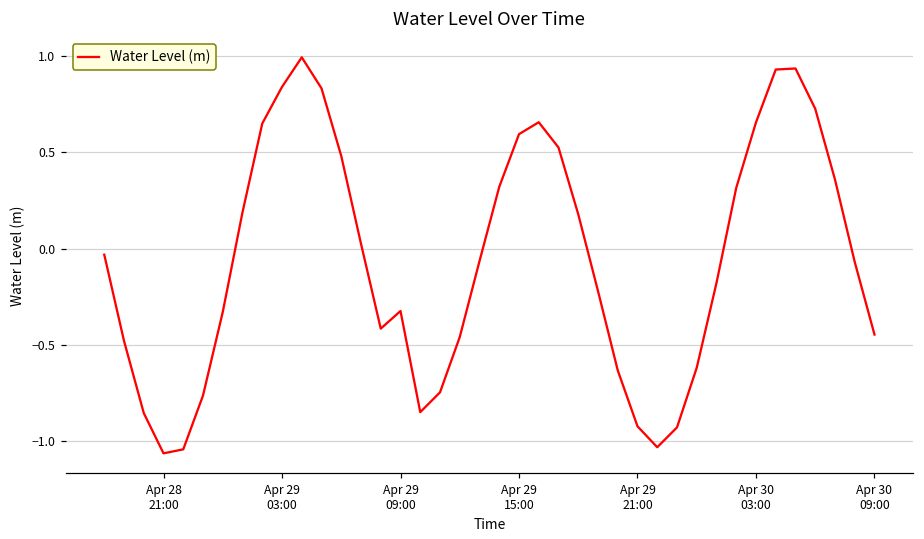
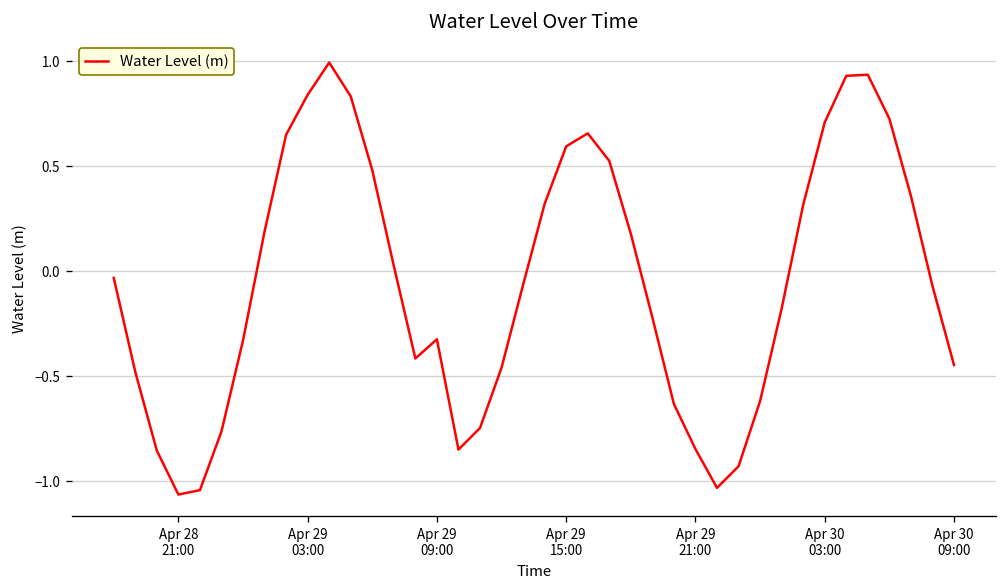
Apr 29 21:00: -0.92 -> -0.85
Apr 30 03:00: 0.66 -> 0.71
